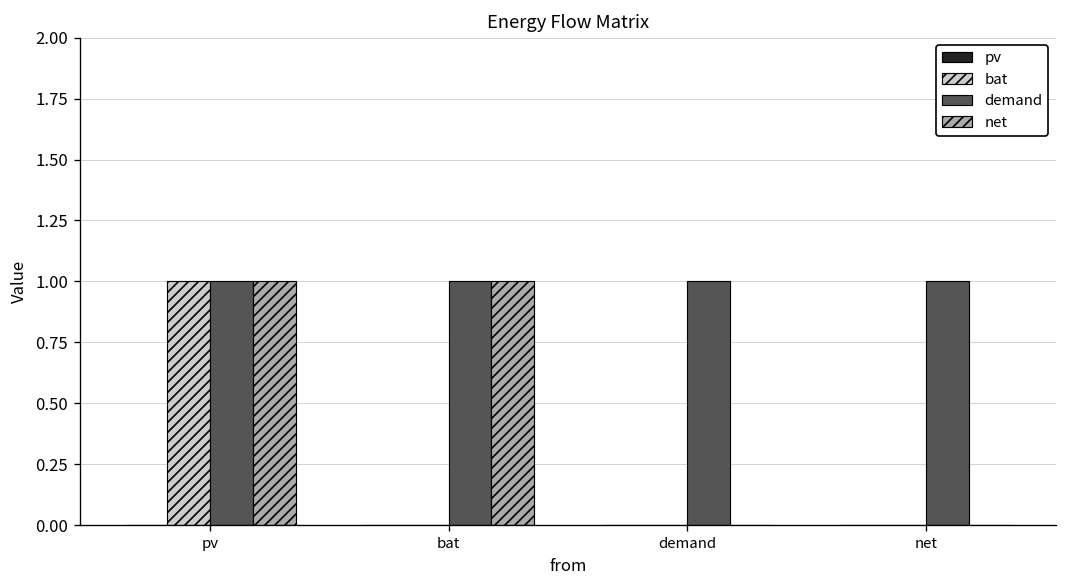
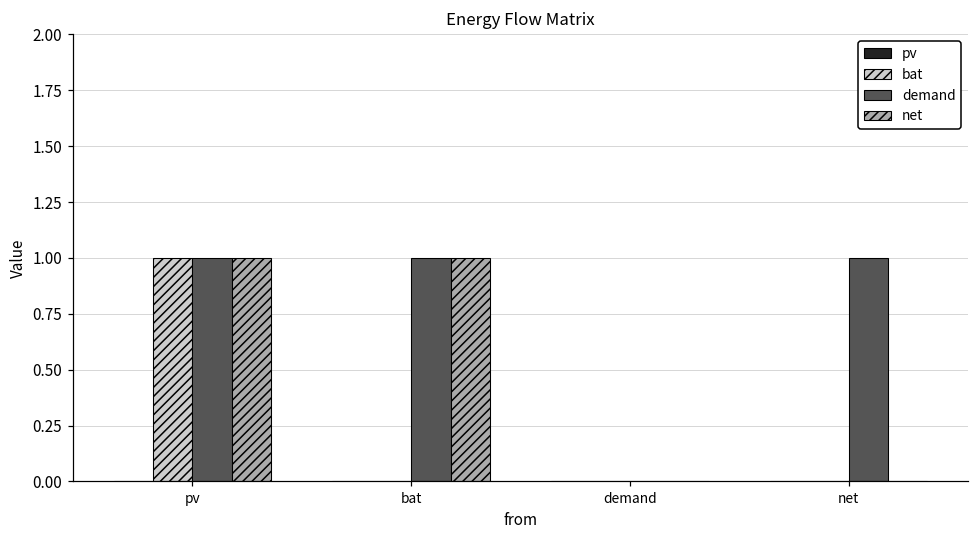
demand, demand: 1 -> 0
